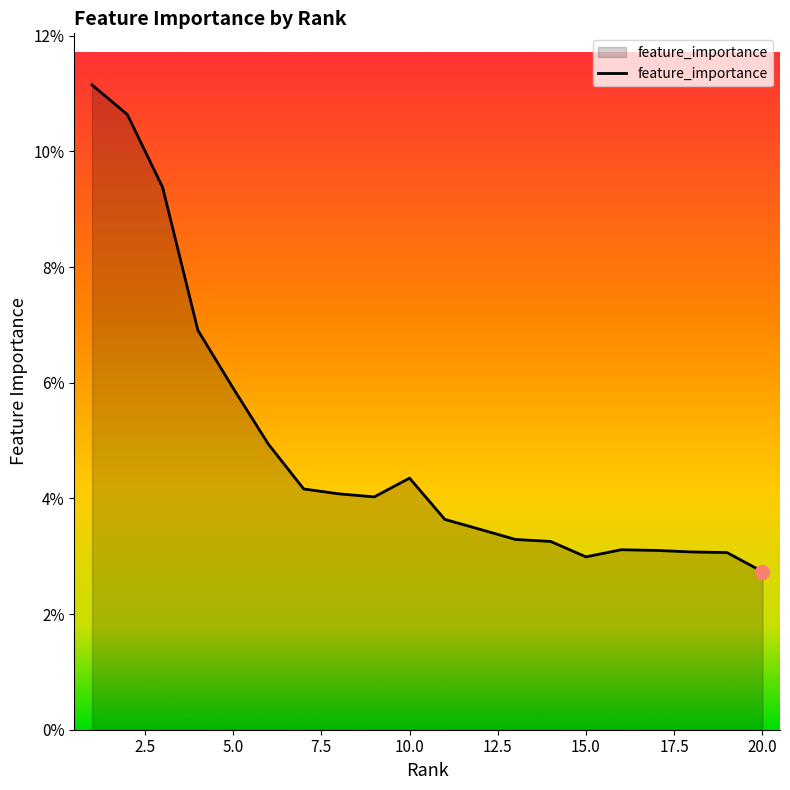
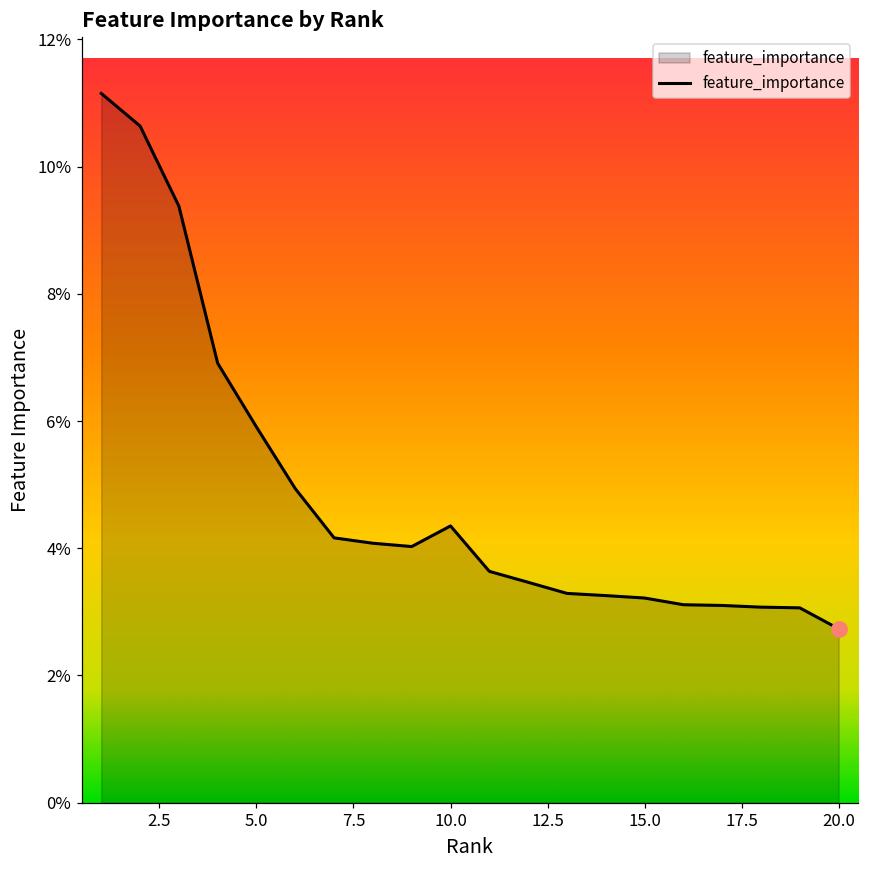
feature_importance, 15.0: 3.0% -> 3.2%
